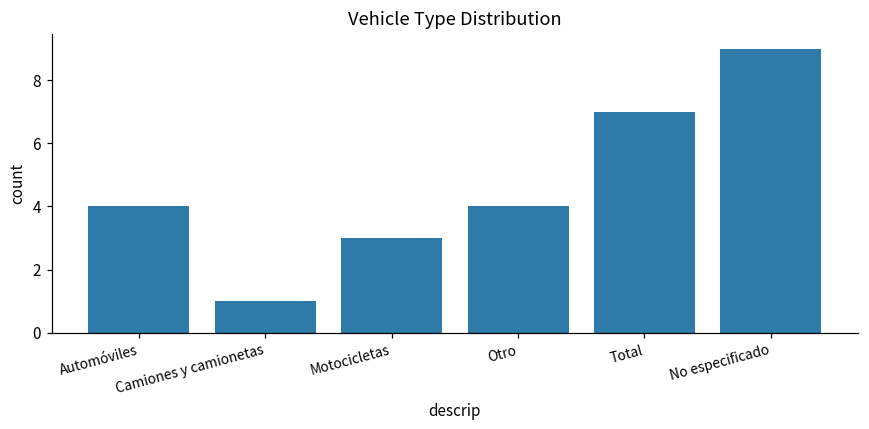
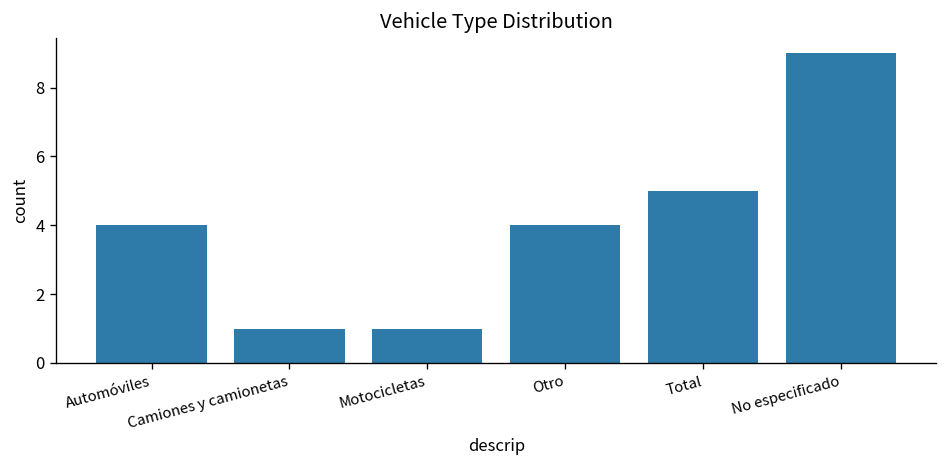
Motocicletas: 3 -> 1
Total: 7 -> 5
